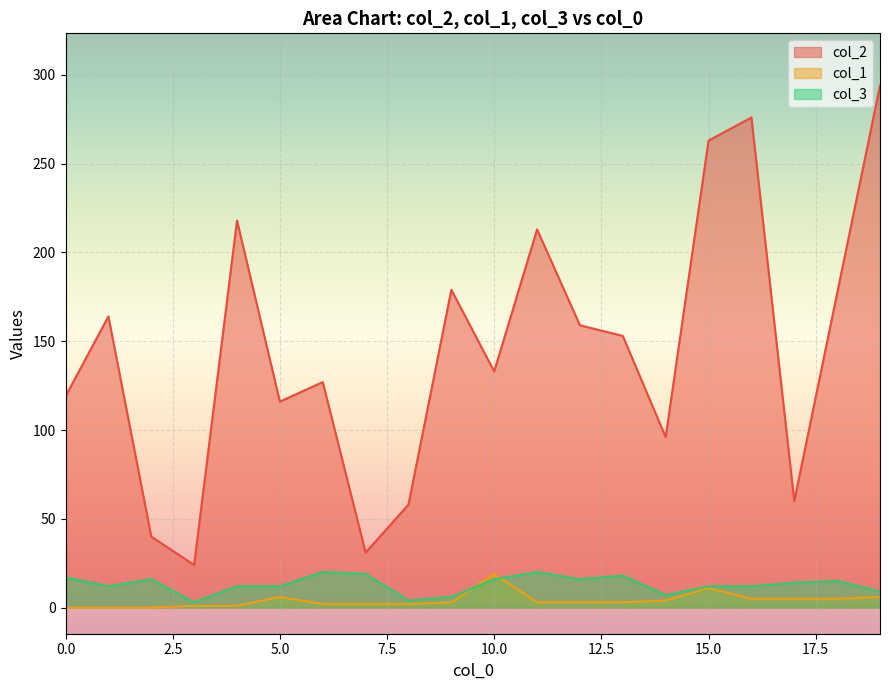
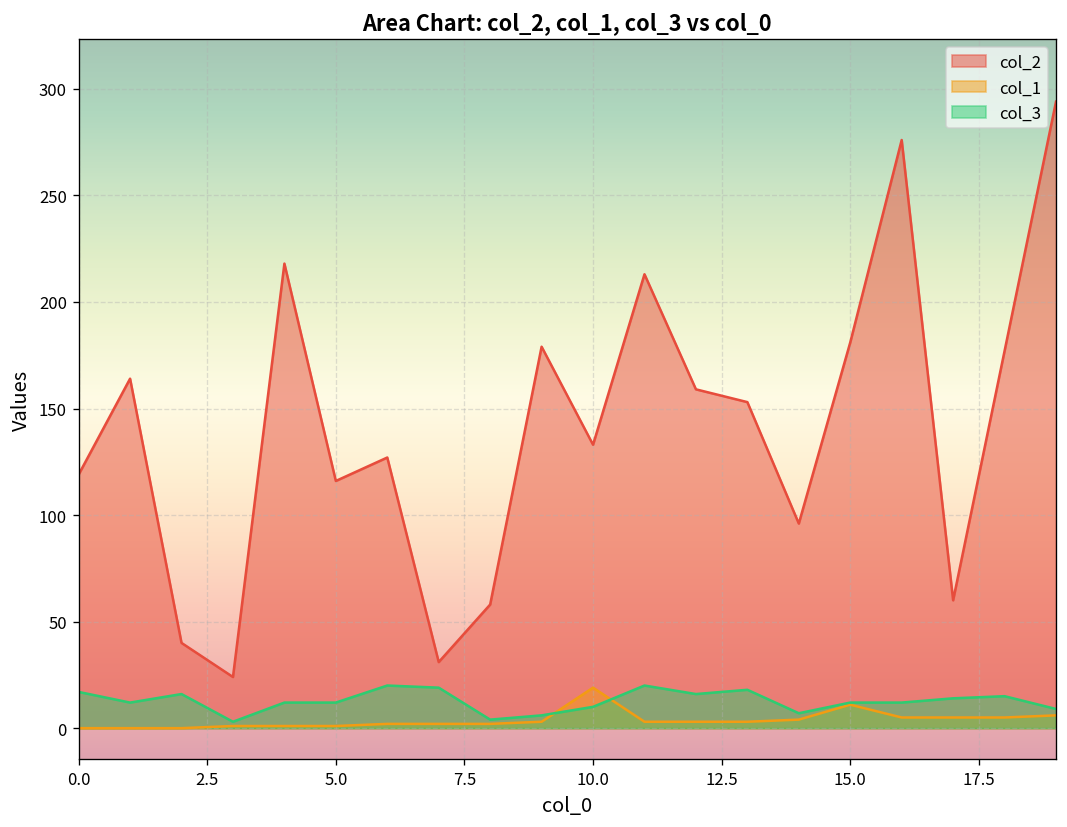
col_1, 5.0: 6 -> 1
col_3, 10.0: 16 -> 10
col_2, 15.0: 263 -> 181
